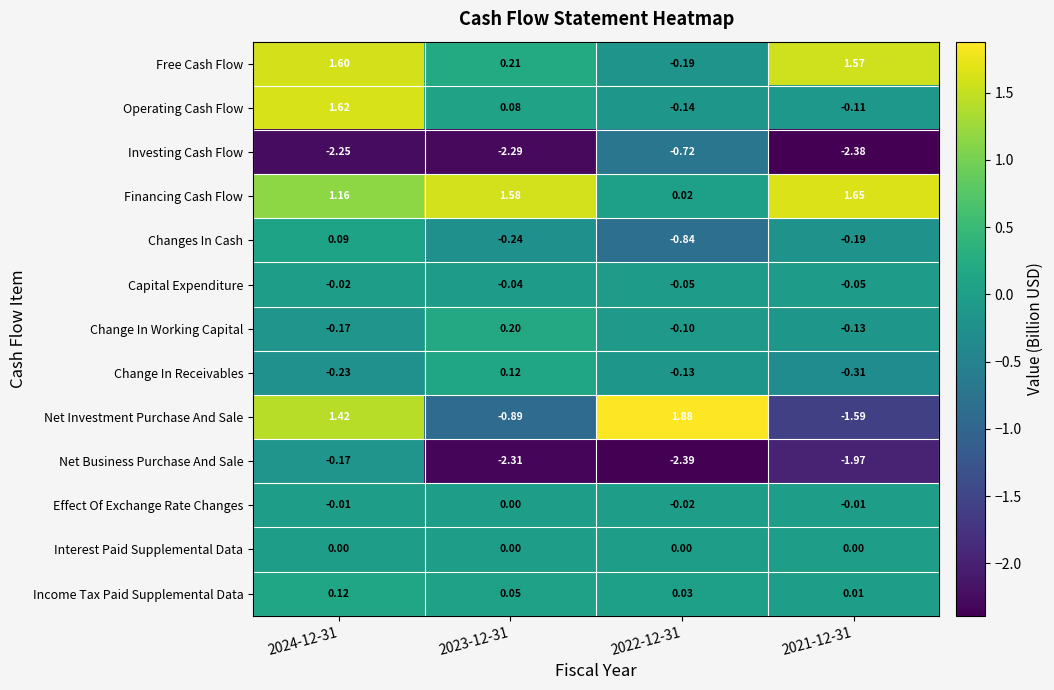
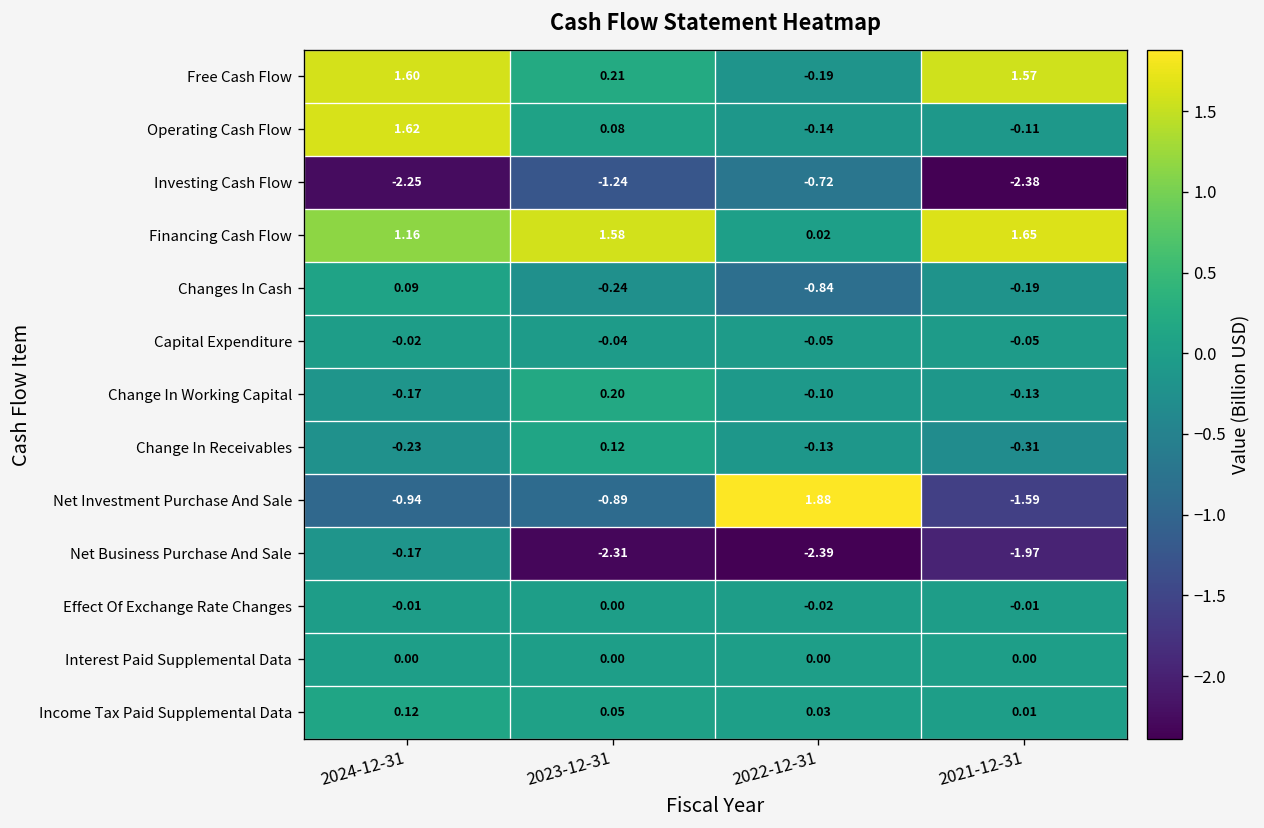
Investing Cash Flow, 2023-12-31: -2.29 -> -1.24
Net Investment Purchase And Sale, 2024-12-31: 1.42 -> -0.94
